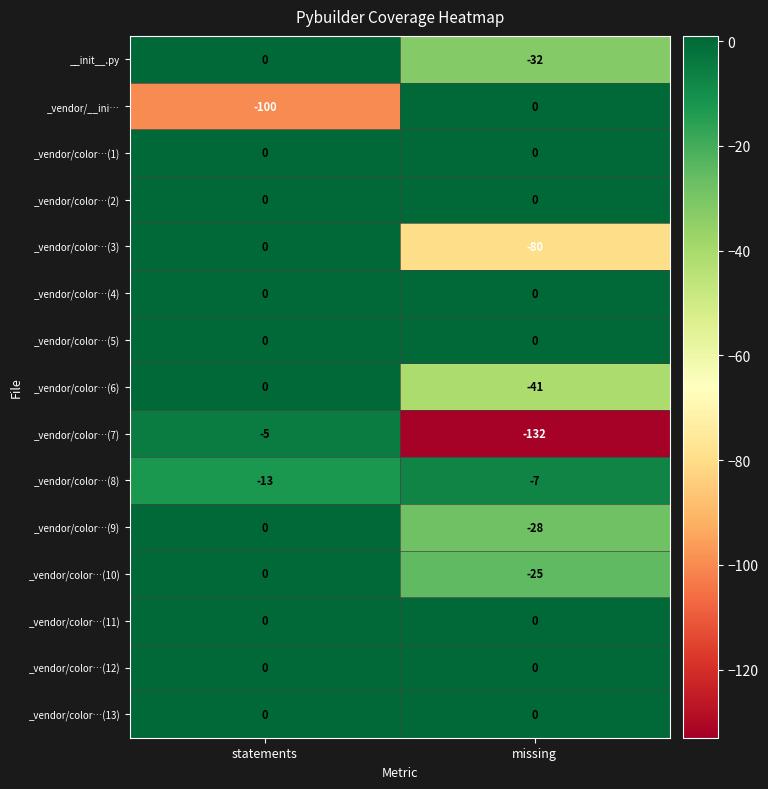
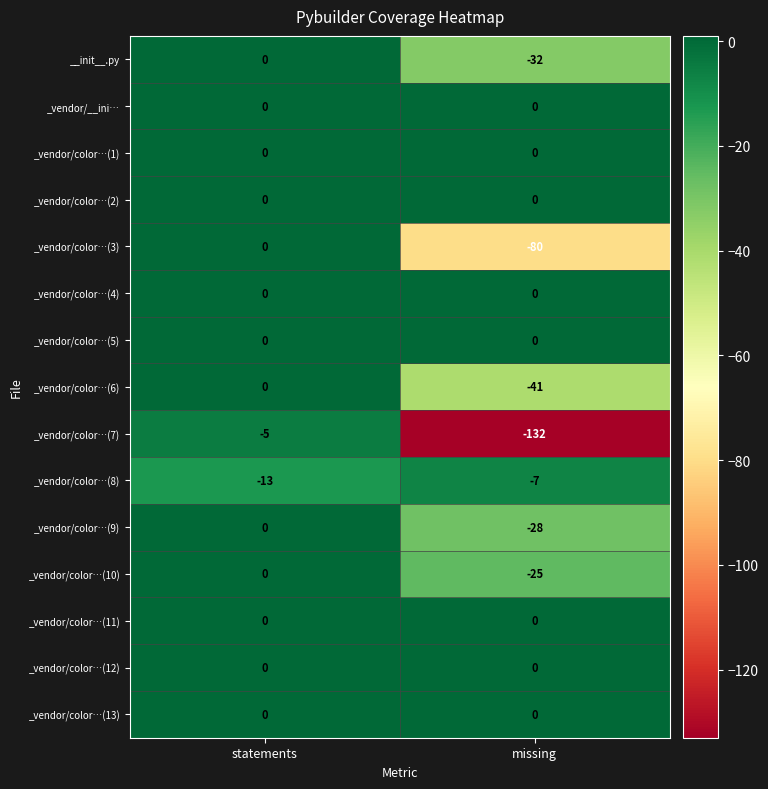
_vendor/__ini…, statements: -100 -> 0
